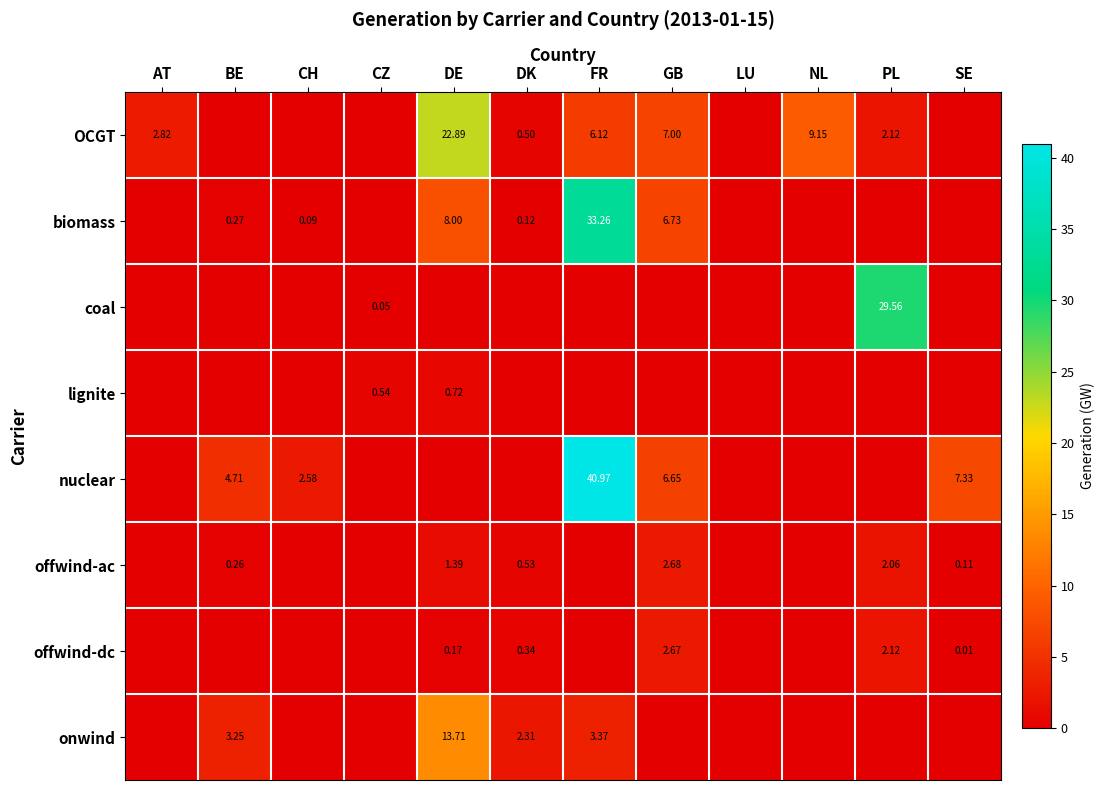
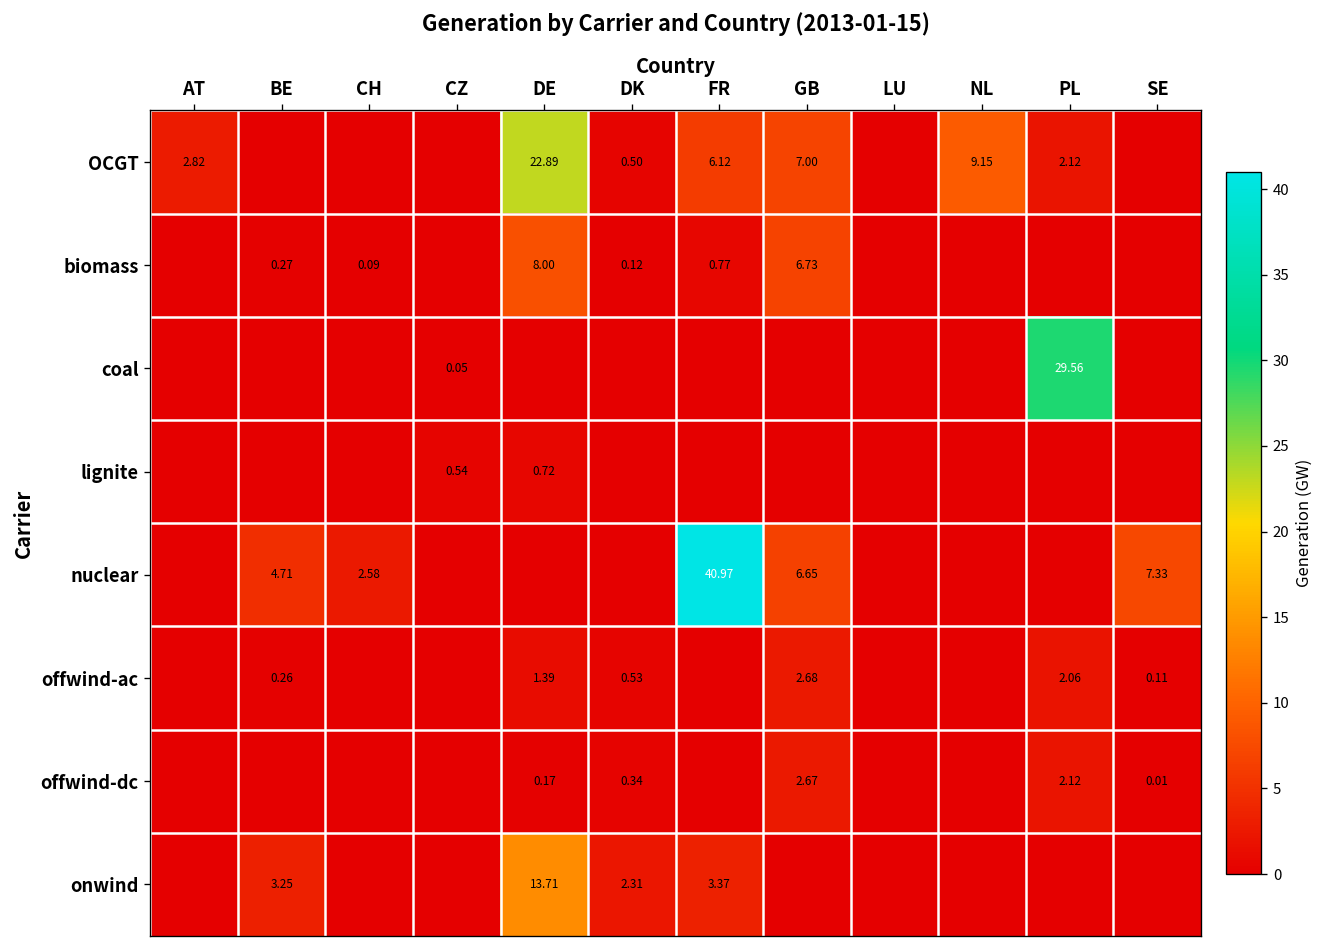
biomass, FR: 33.26 -> 0.77
